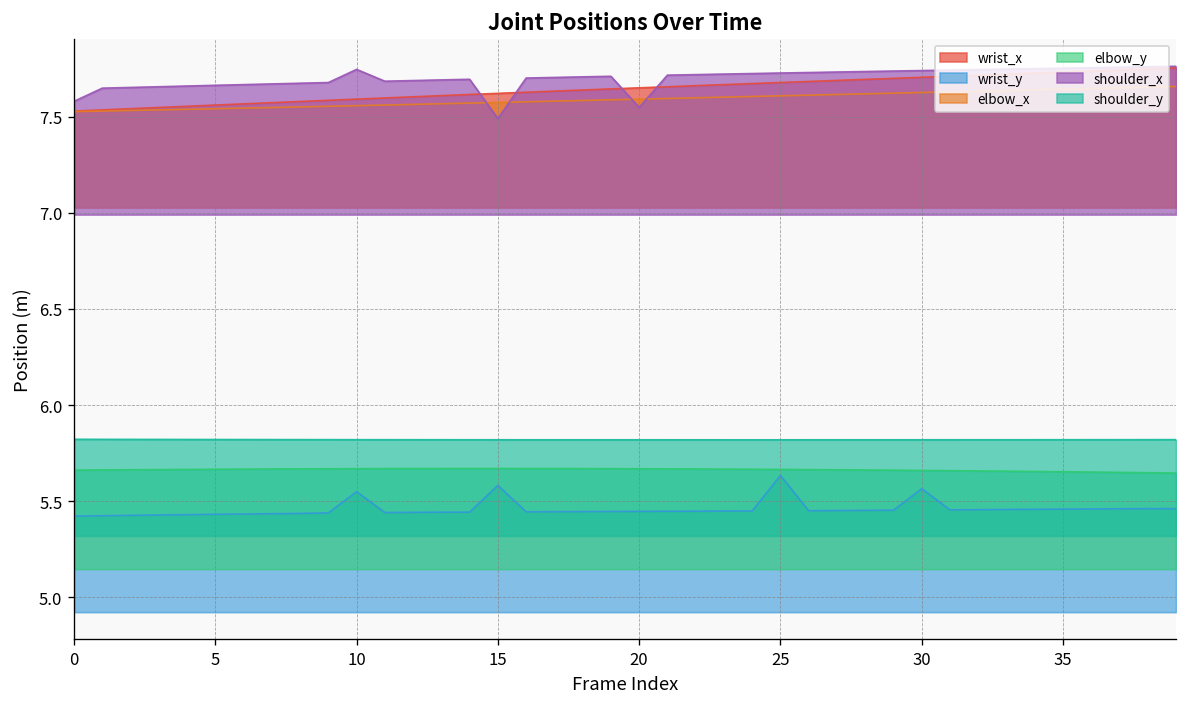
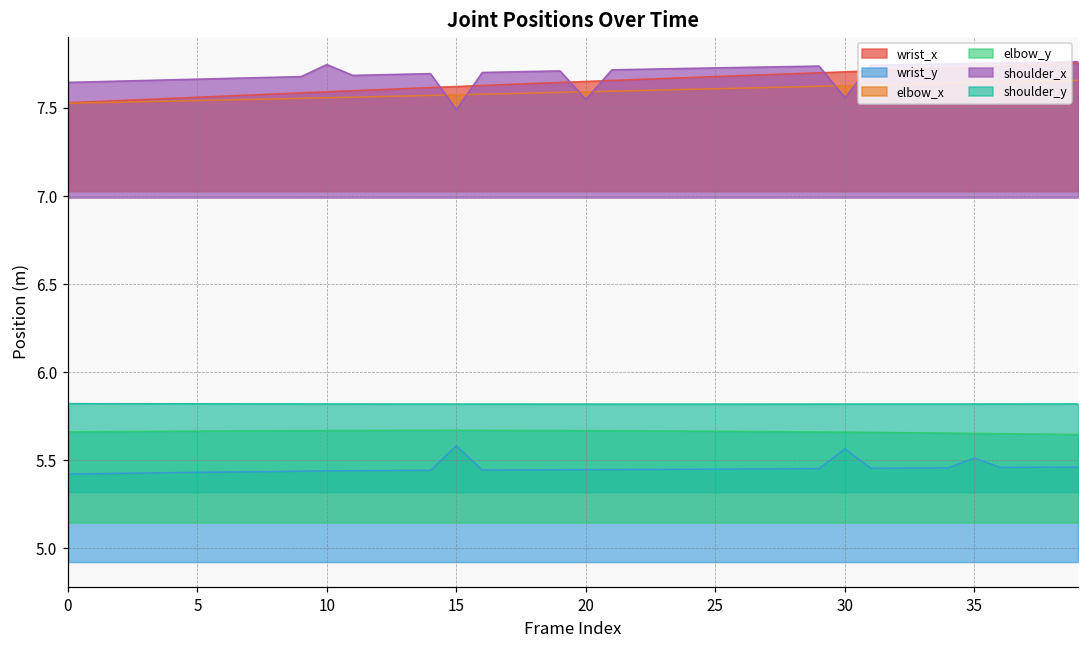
shoulder_x, 0: 7.58 -> 7.65
wrist_y, 10: 5.55 -> 5.44
wrist_y, 25: 5.63 -> 5.45
shoulder_x, 30: 7.74 -> 7.56
wrist_y, 35: 5.46 -> 5.51
